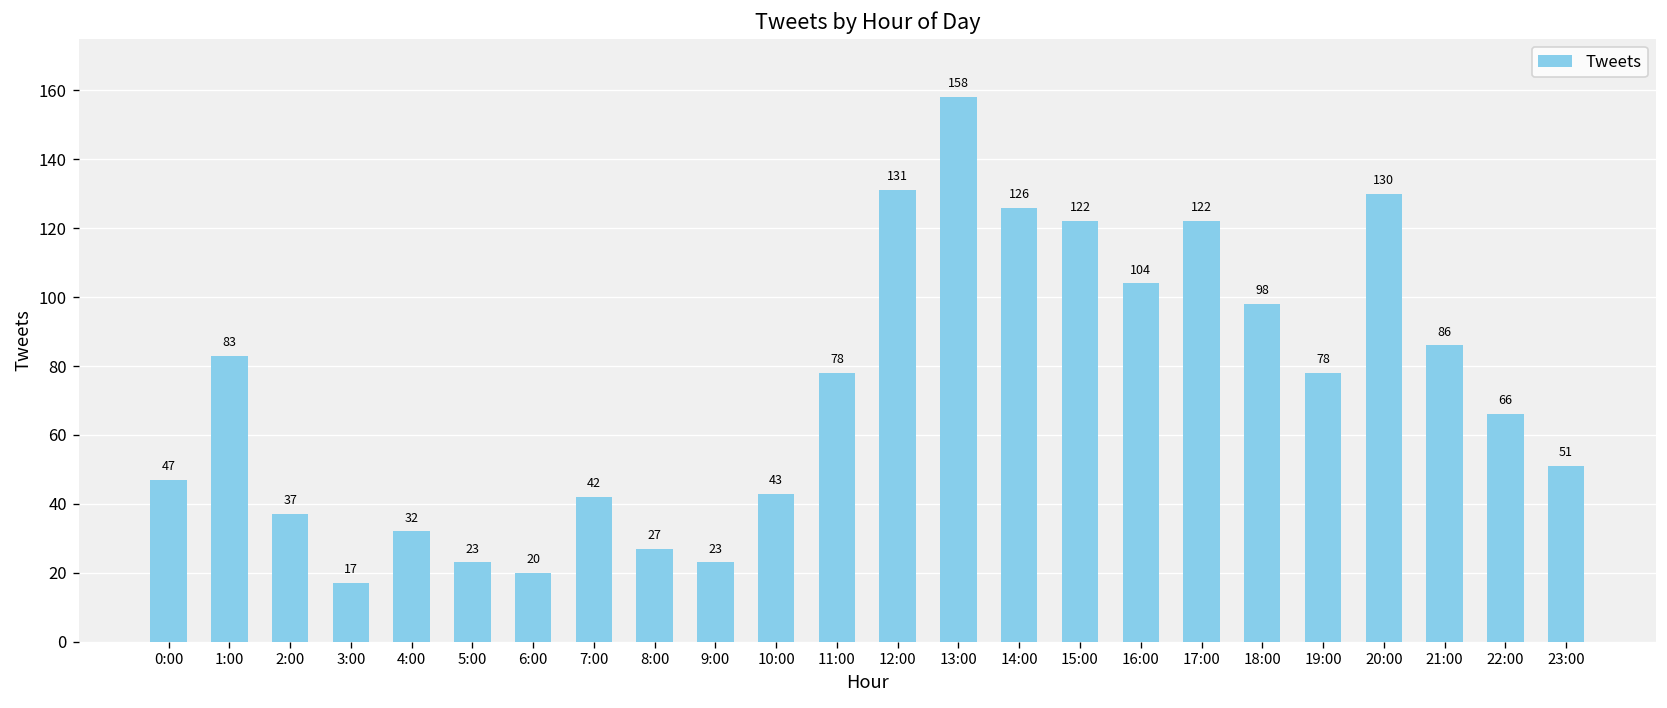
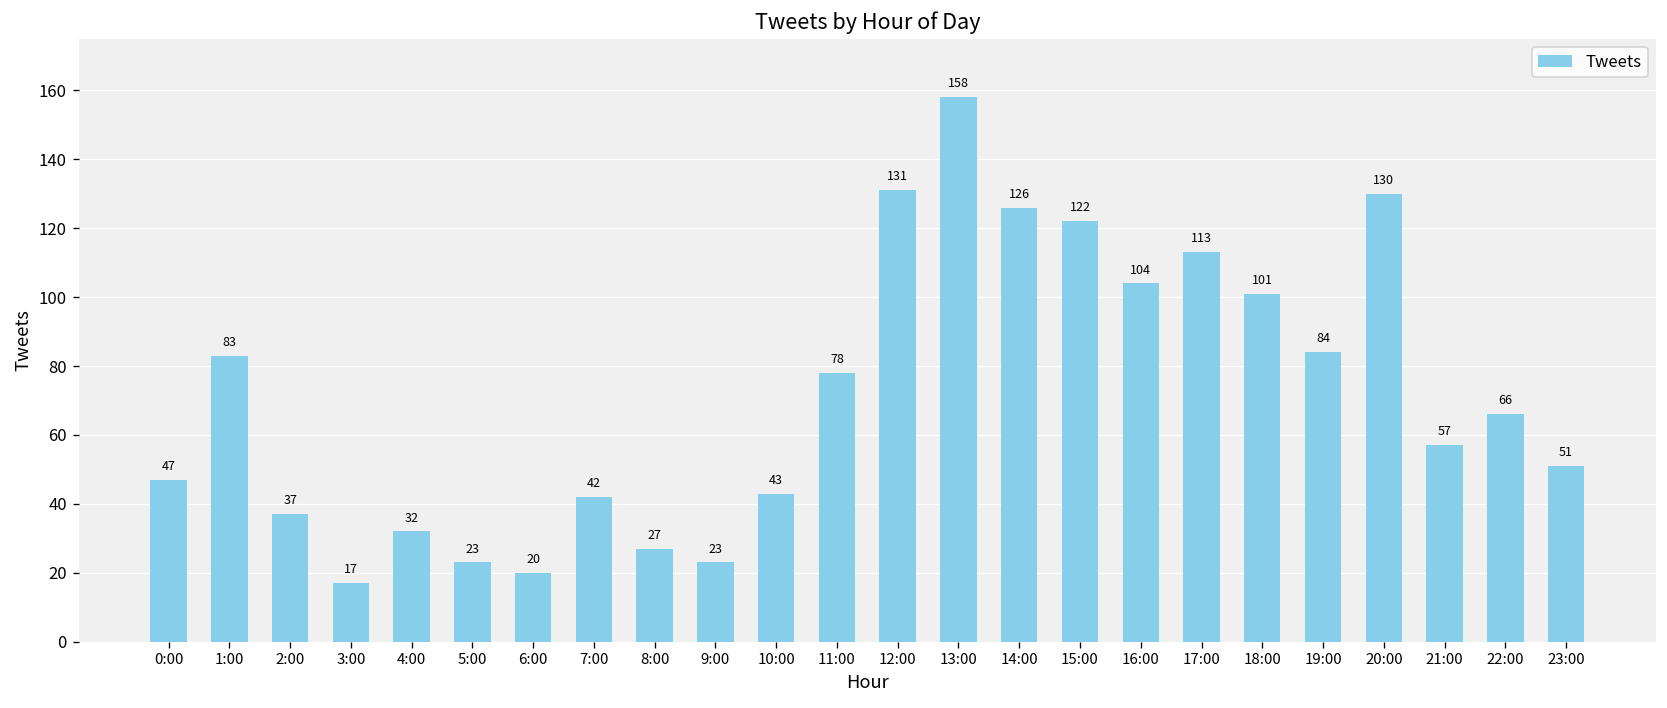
17:00: 122 -> 113
18:00: 98 -> 101
19:00: 78 -> 84
21:00: 86 -> 57
